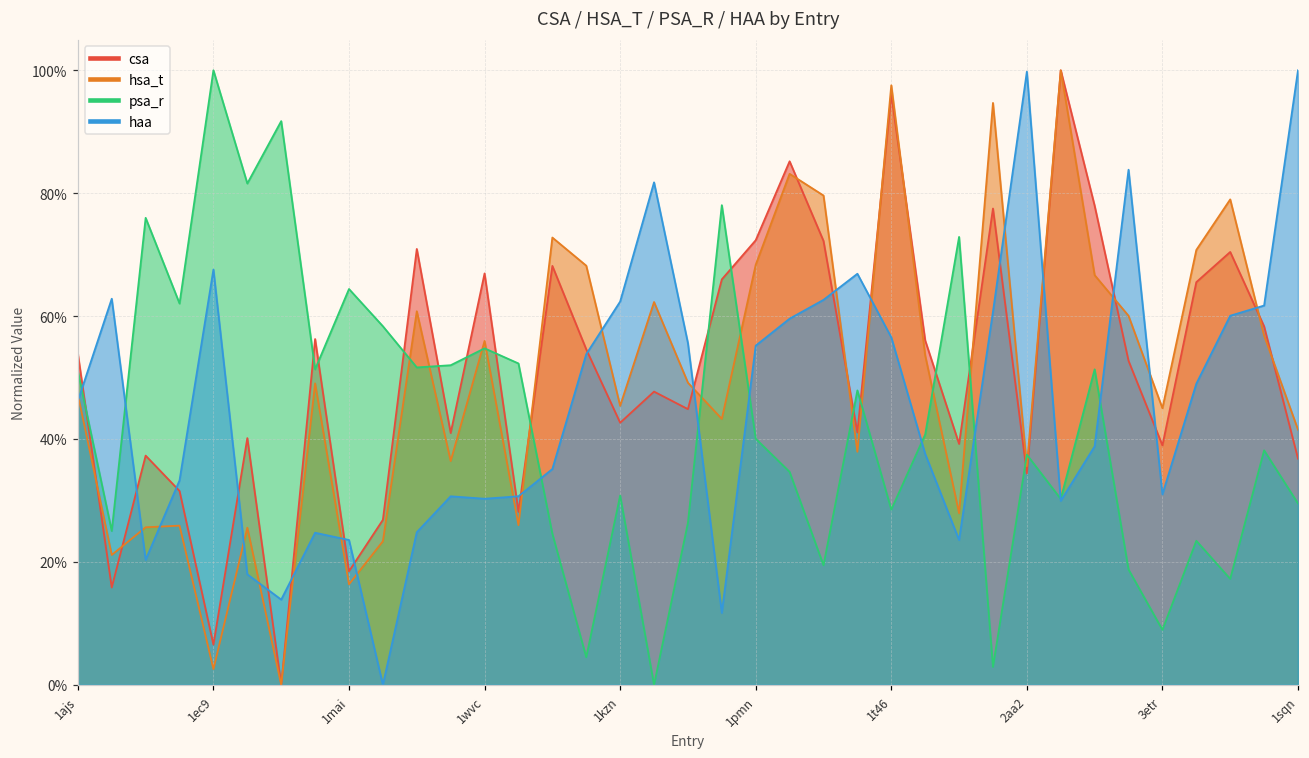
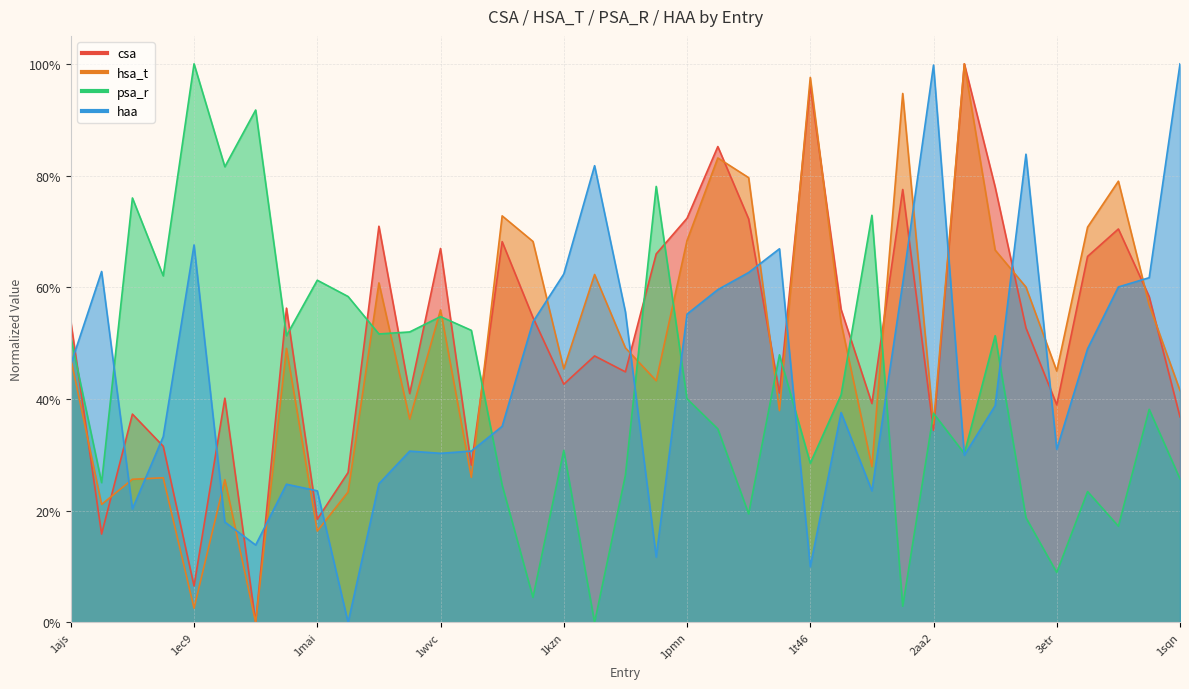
psa_r, 1mai: 64% -> 61%
haa, 1t46: 57% -> 10%
psa_r, 1sqn: 30% -> 26%
